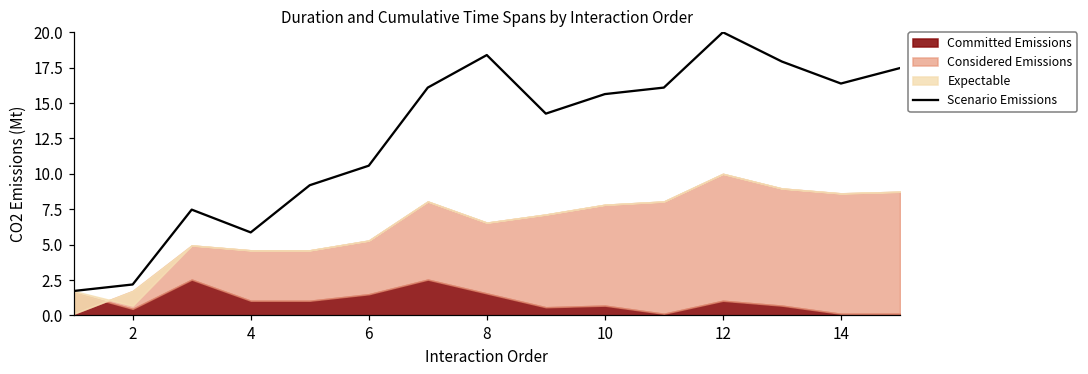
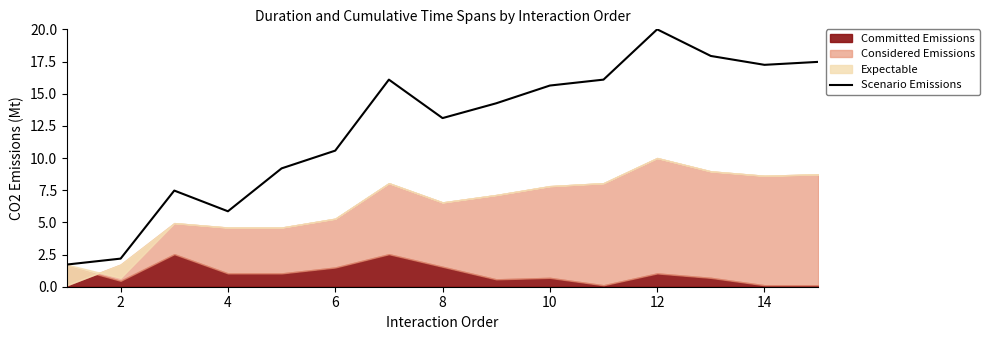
Scenario Emissions, 8: 18.4 -> 13.1
Scenario Emissions, 14: 16.4 -> 17.2
